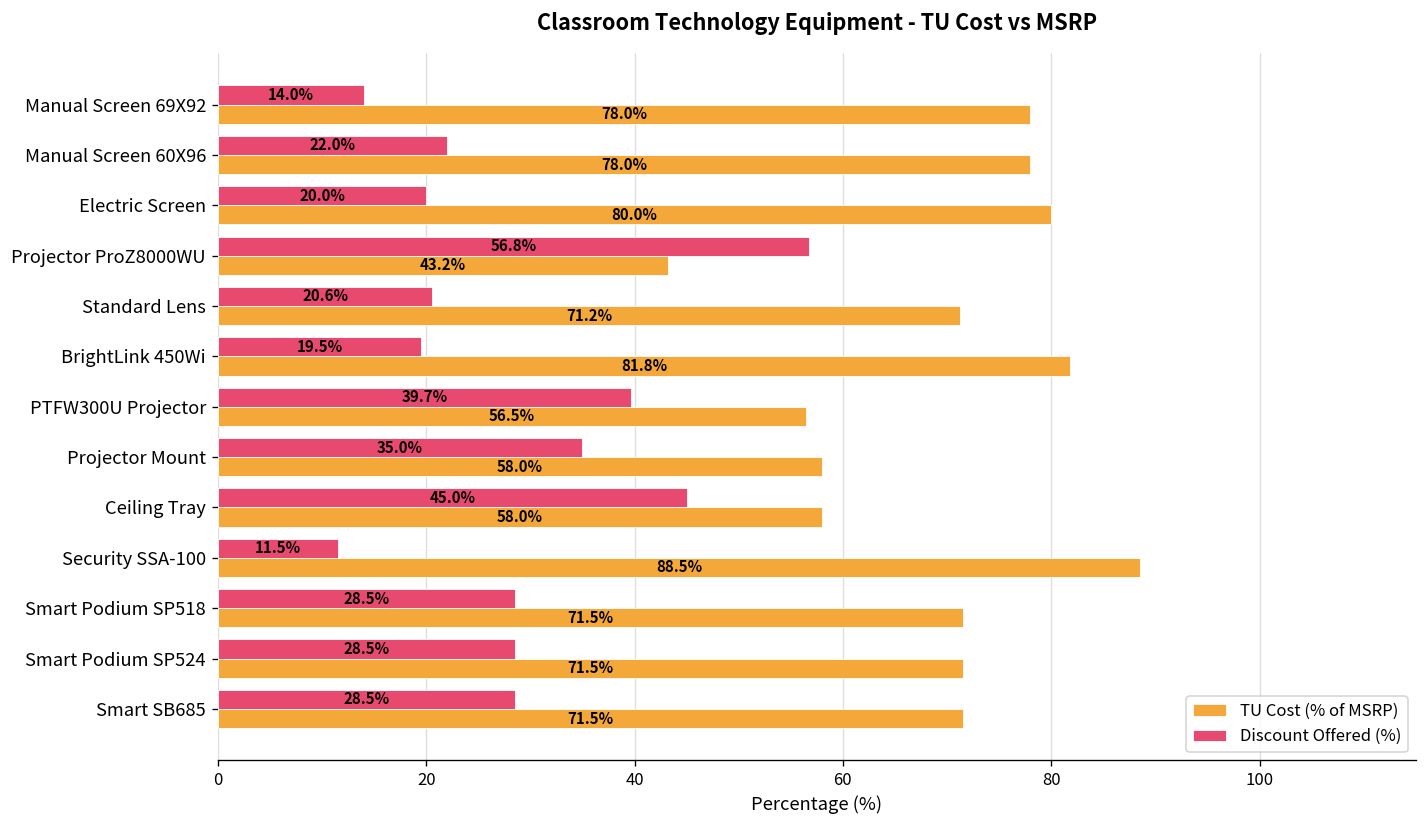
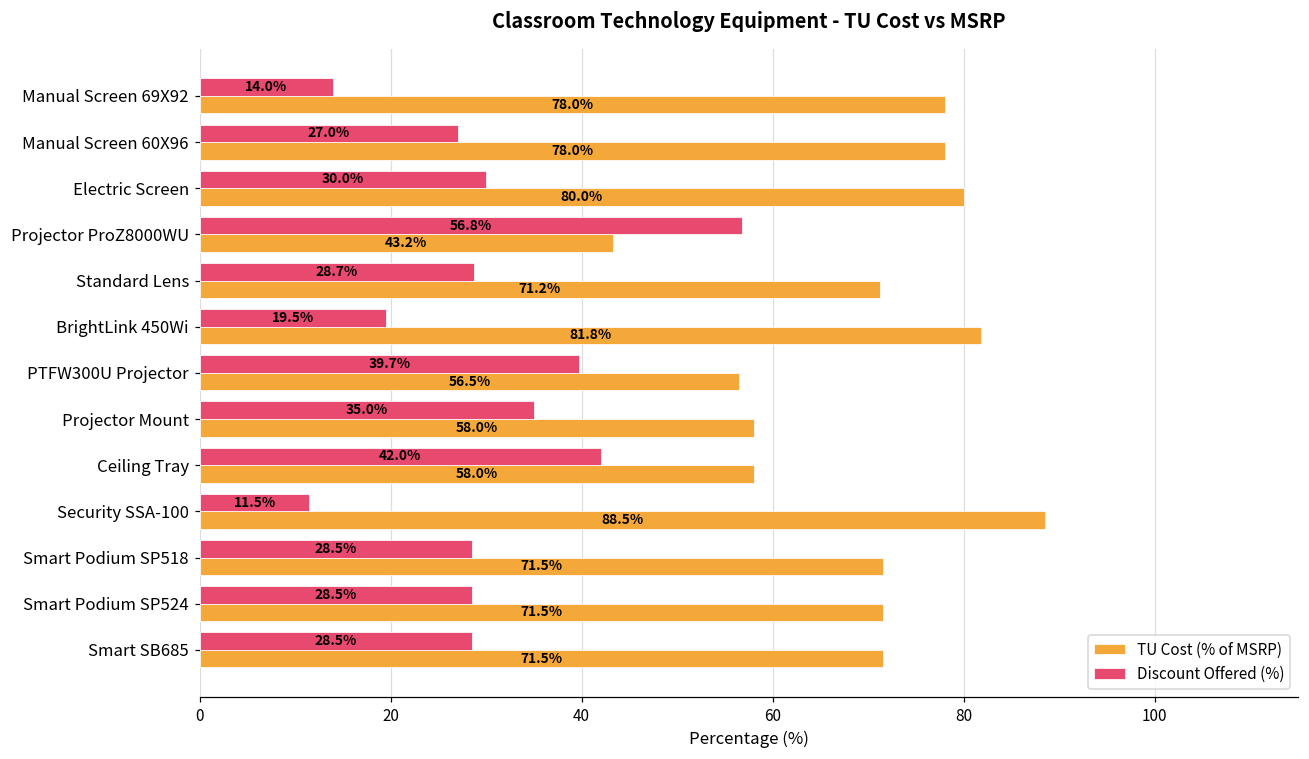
Discount Offered (%), Manual Screen 60X96: 22.0% -> 27.0%
Discount Offered (%), Electric Screen: 20.0% -> 30.0%
Discount Offered (%), Standard Lens: 20.6% -> 28.7%
Discount Offered (%), Ceiling Tray: 45.0% -> 42.0%
